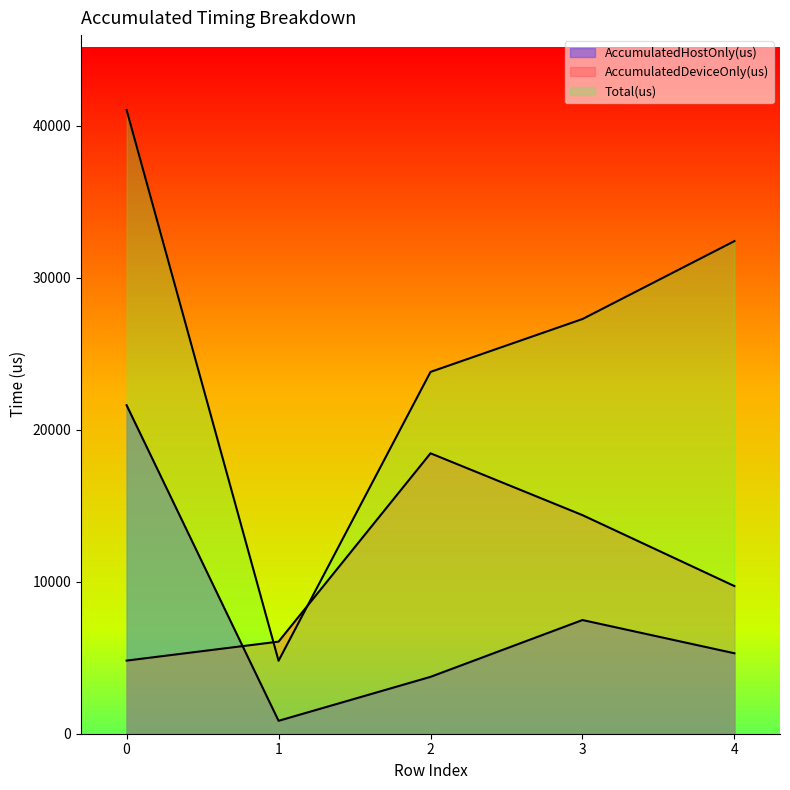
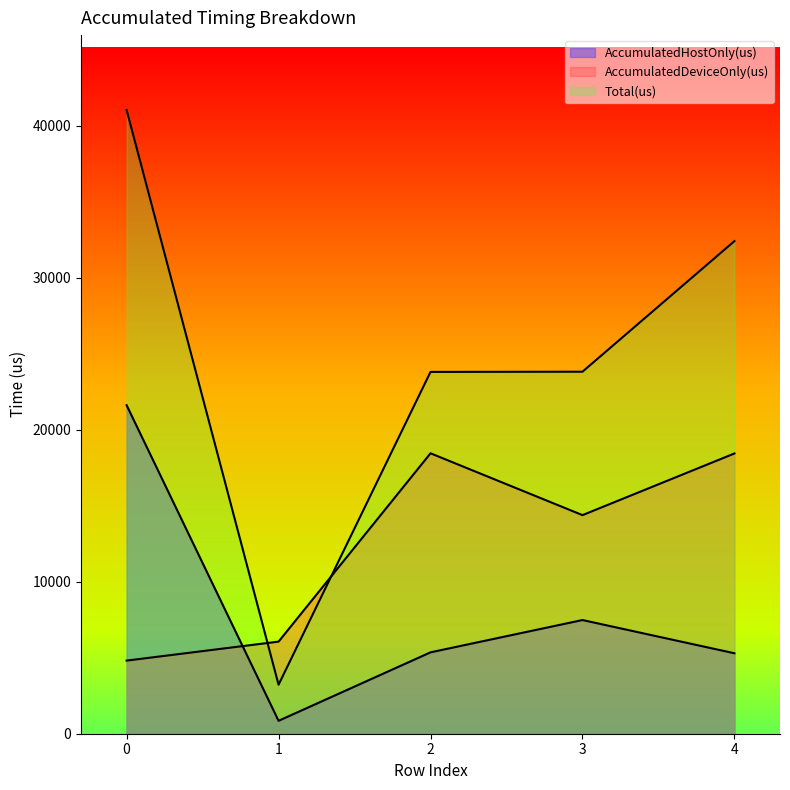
Total(us), 1: 4800 -> 3200
AccumulatedHostOnly(us), 2: 3700 -> 5400
Total(us), 3: 27300 -> 23800
AccumulatedDeviceOnly(us), 4: 9700 -> 18400
